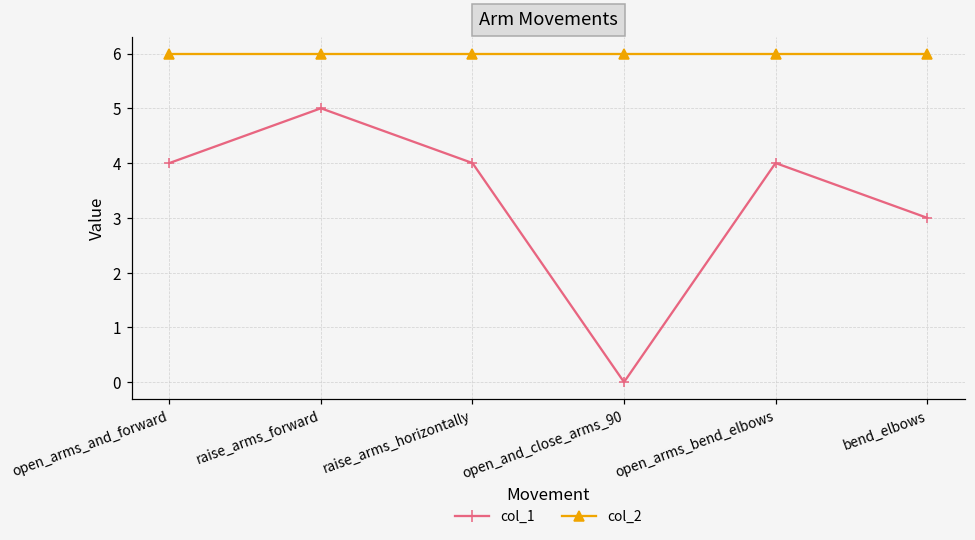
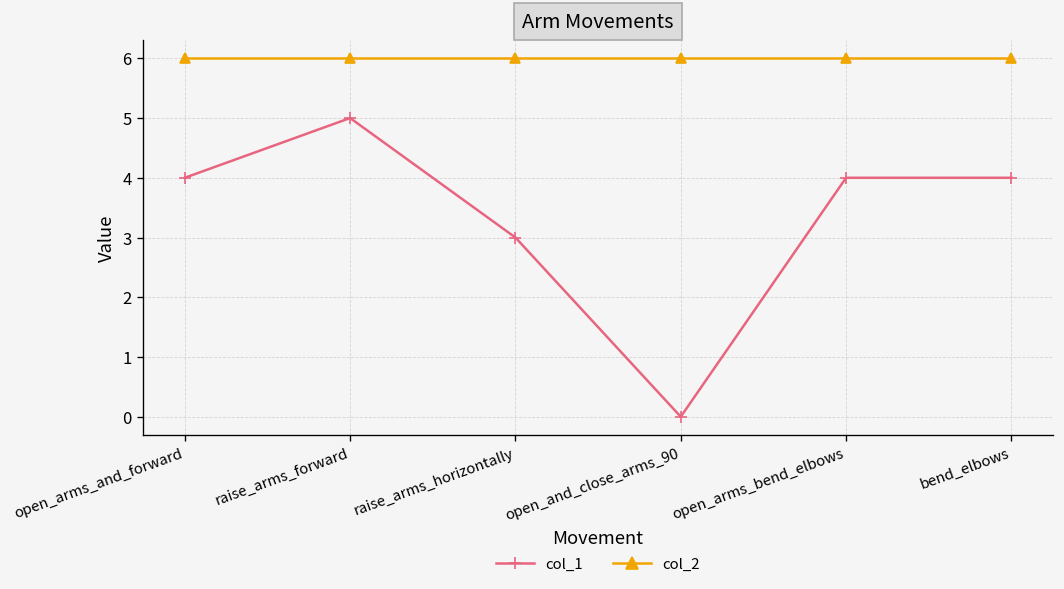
col_1, raise_arms_horizontally: 4 -> 3
col_1, bend_elbows: 3 -> 4
